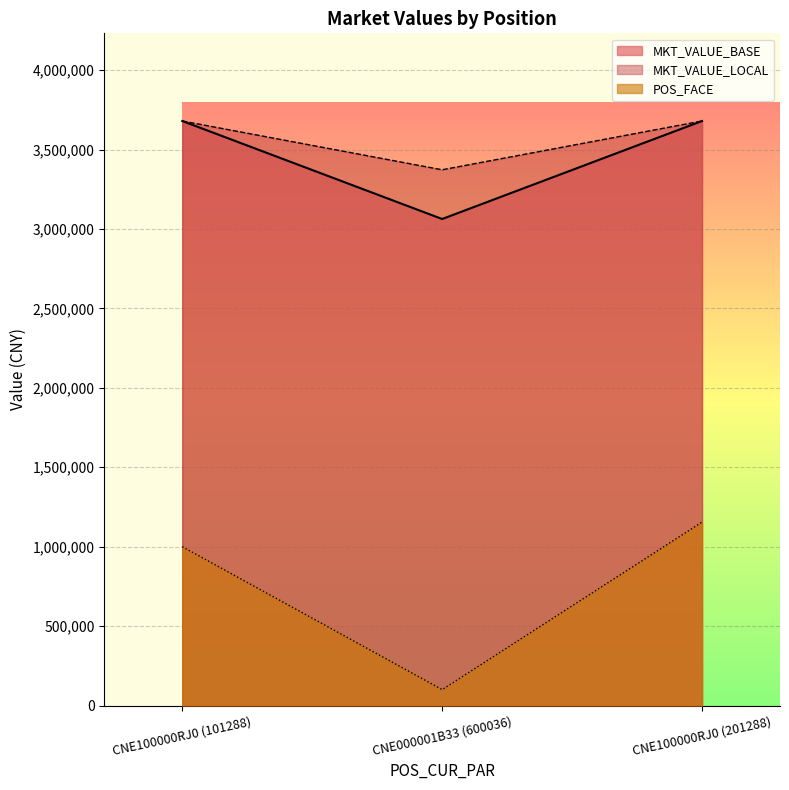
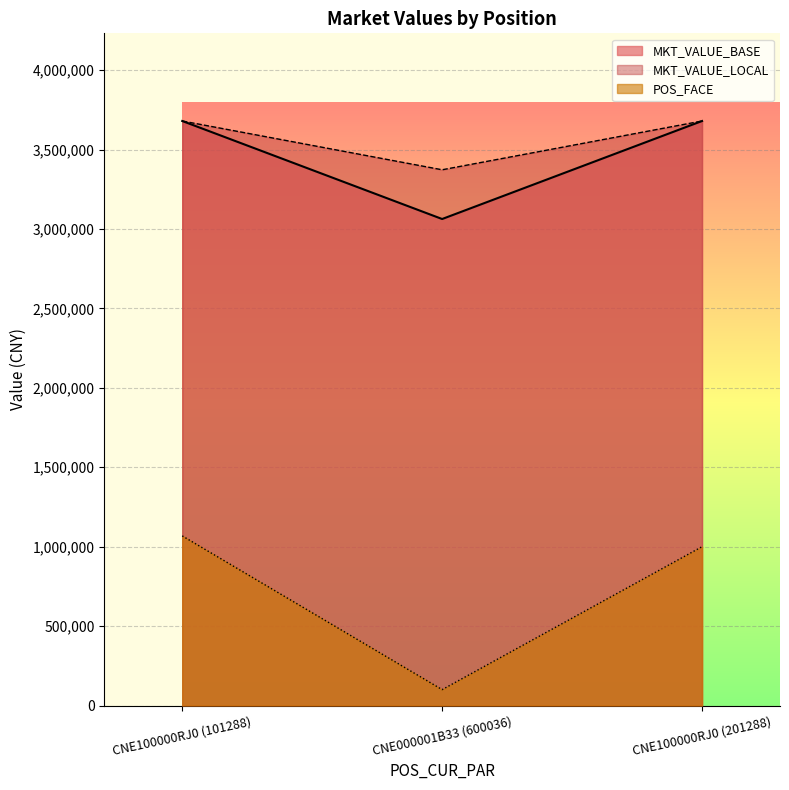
POS_FACE, CNE100000RJ0 (101288): 1,000,000 -> 1,070,000
POS_FACE, CNE100000RJ0 (201288): 1,160,000 -> 1,000,000
